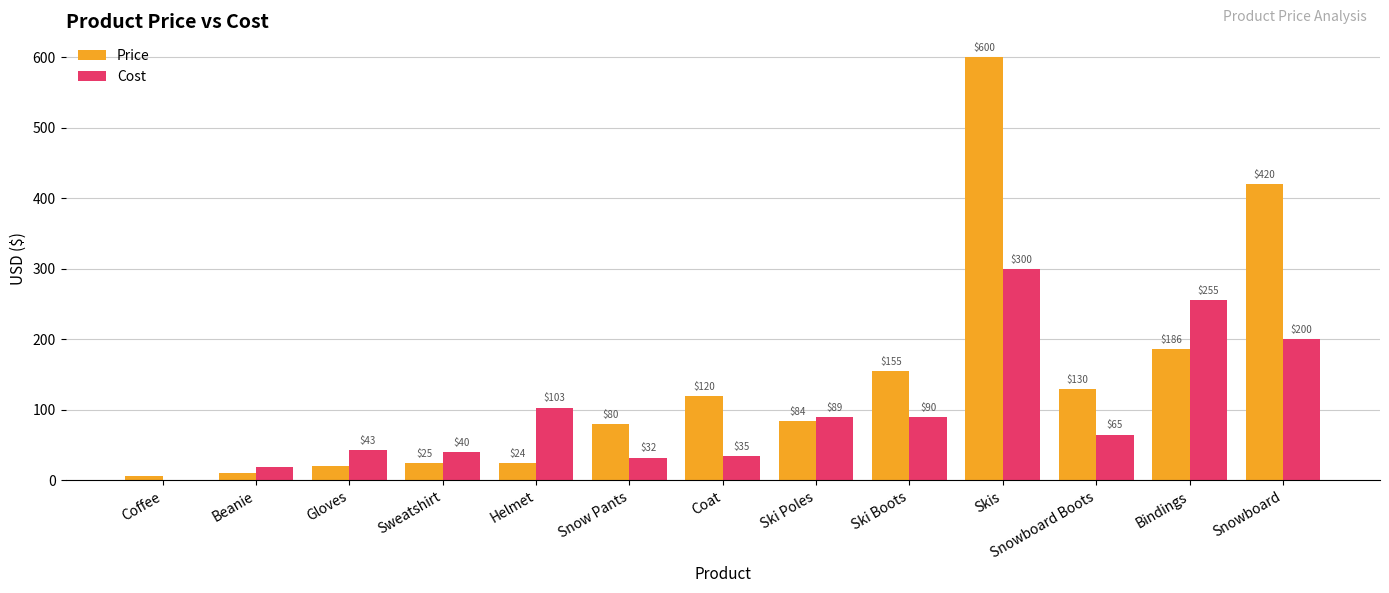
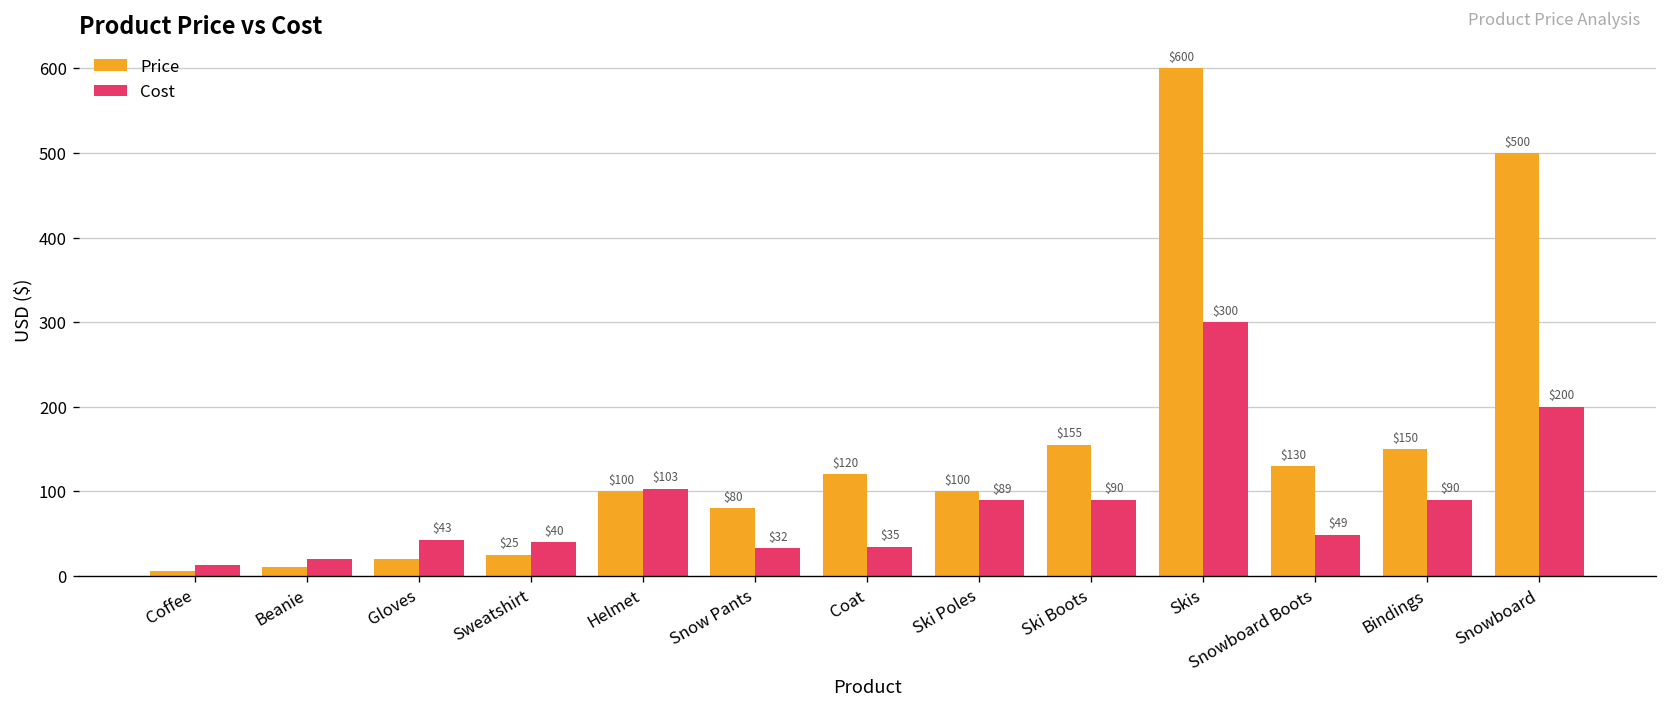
Cost, Coffee: 0 -> 10
Price, Helmet: $24 -> $100
Price, Ski Poles: $84 -> $100
Cost, Snowboard Boots: $65 -> $49
Price, Bindings: $186 -> $150
Cost, Bindings: $255 -> $90
Price, Snowboard: $420 -> $500
